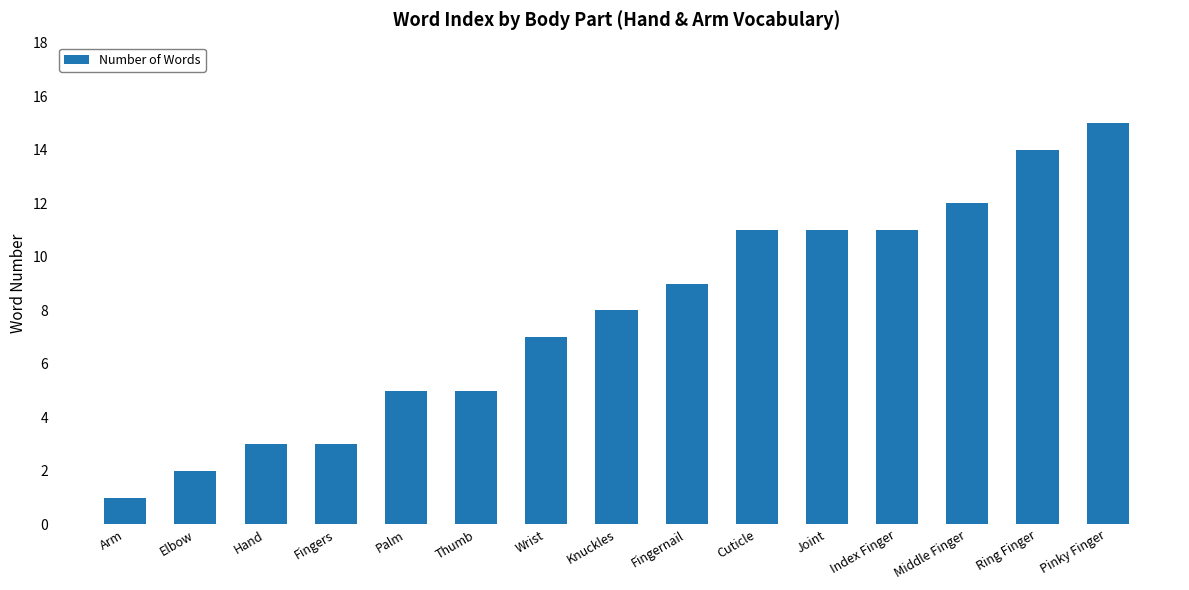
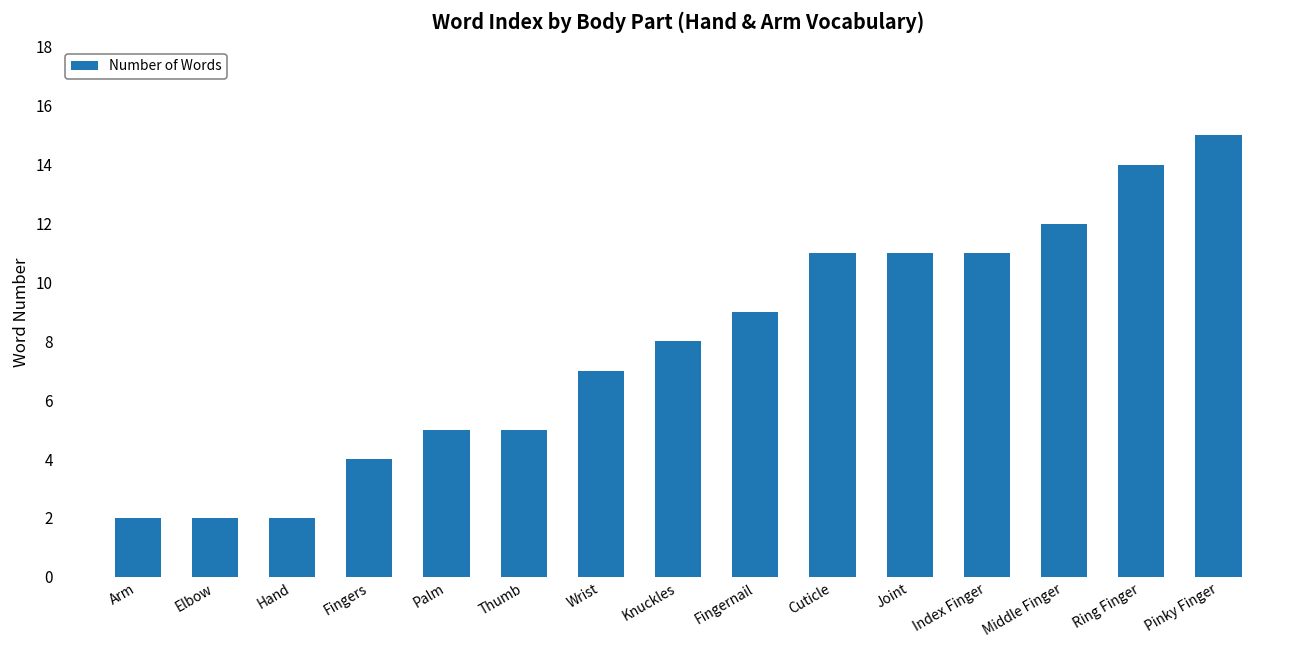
Arm: 1 -> 2
Hand: 3 -> 2
Fingers: 3 -> 4
